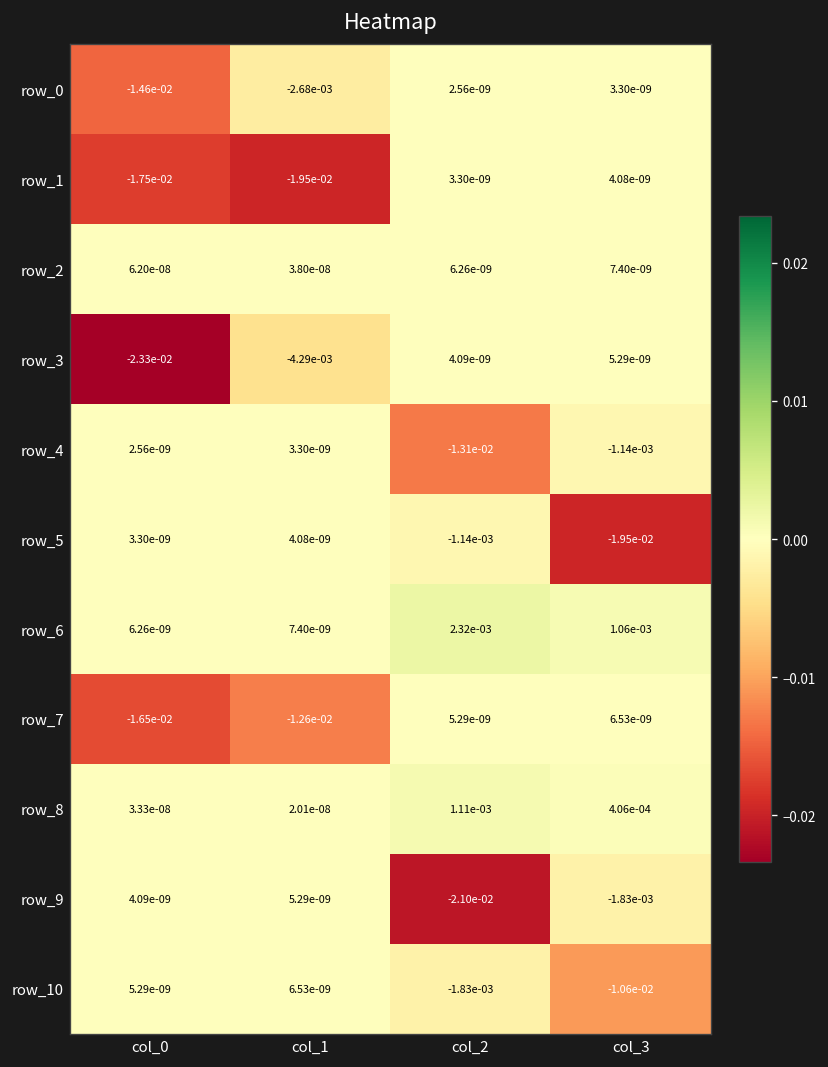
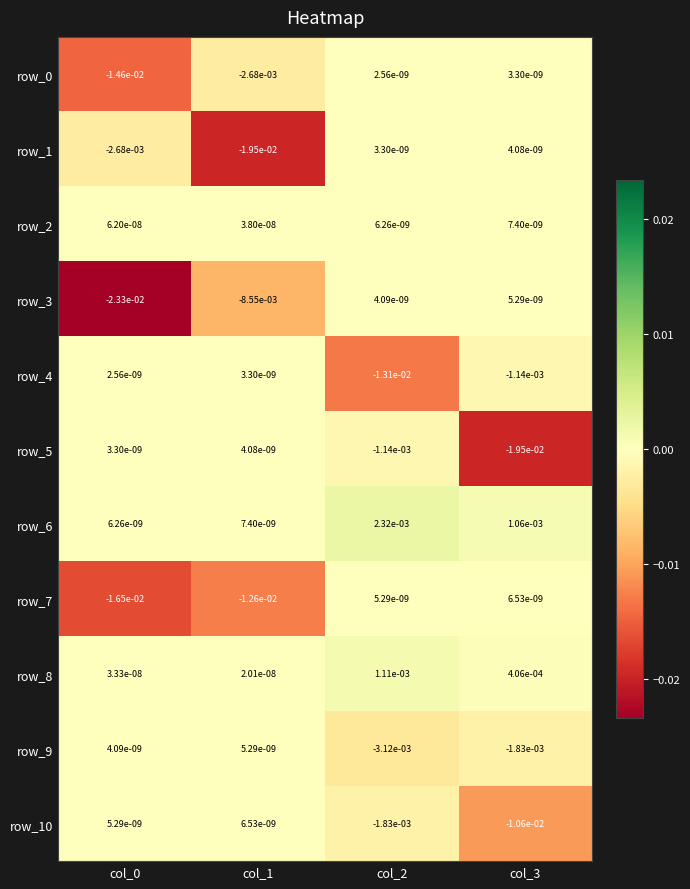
row_1, col_0: -1.75e-02 -> -2.68e-03
row_3, col_1: -4.29e-03 -> -8.55e-03
row_9, col_2: -2.10e-02 -> -3.12e-03
